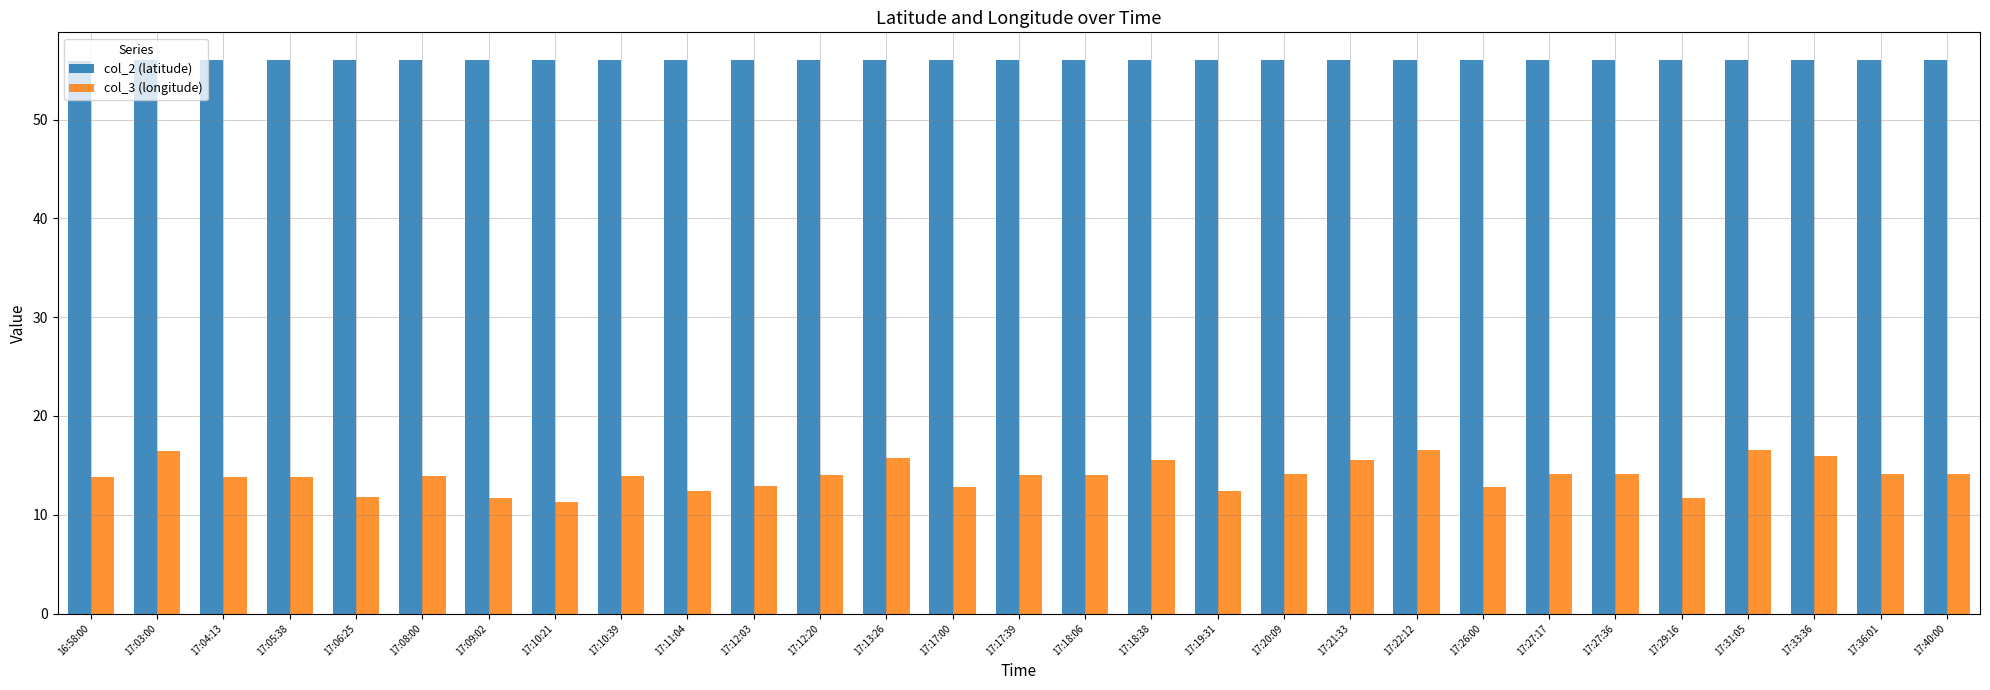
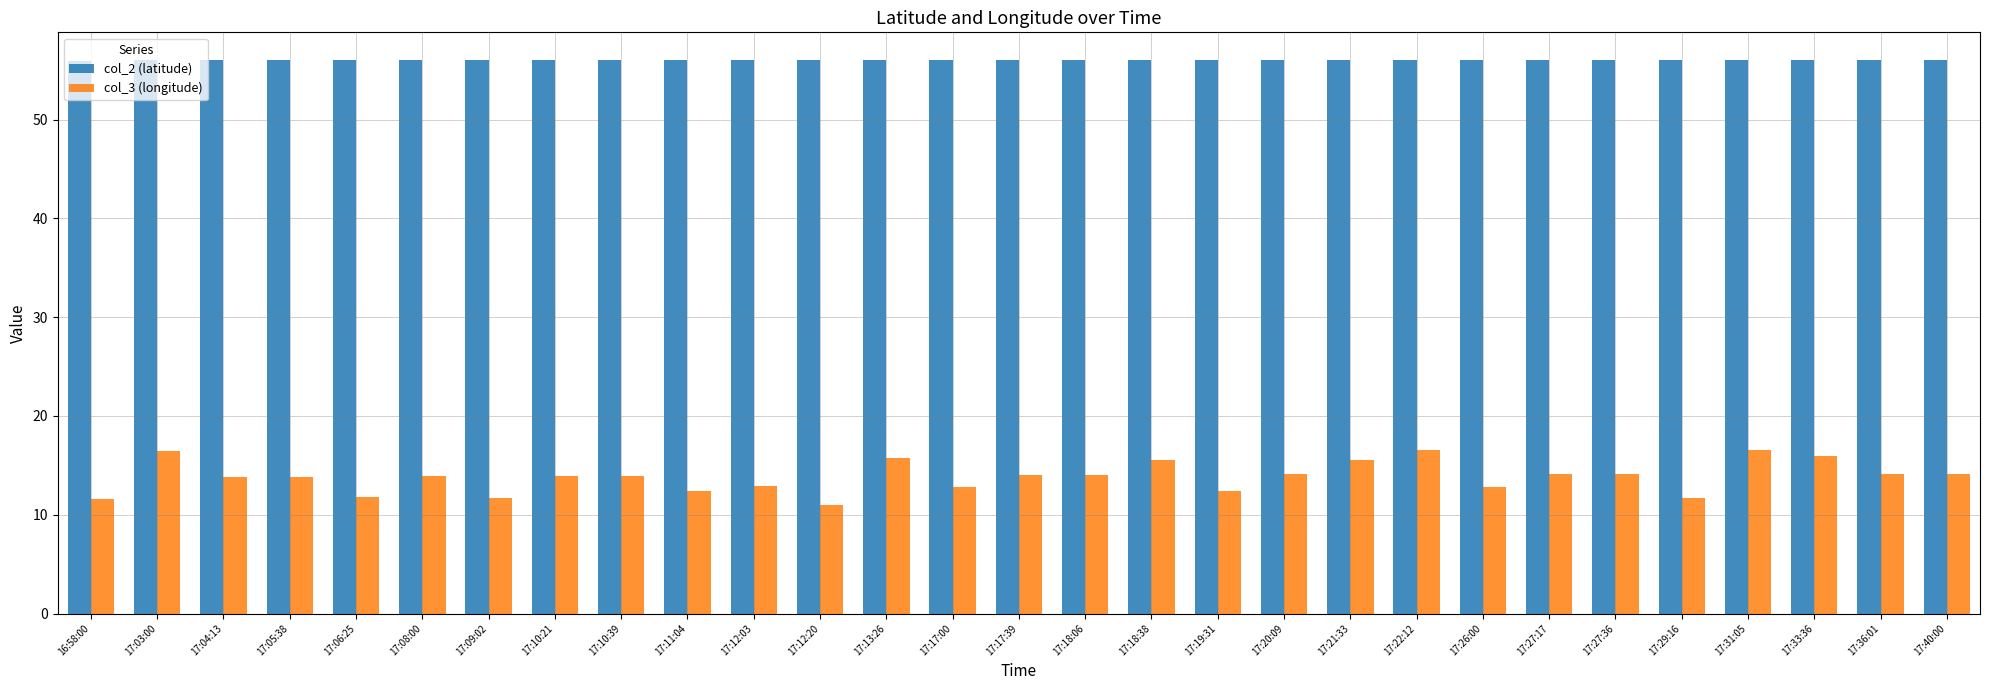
col_3 (longitude), 16:58:00: 14 -> 12
col_3 (longitude), 17:10:21: 11 -> 14
col_3 (longitude), 17:12:20: 14 -> 11
